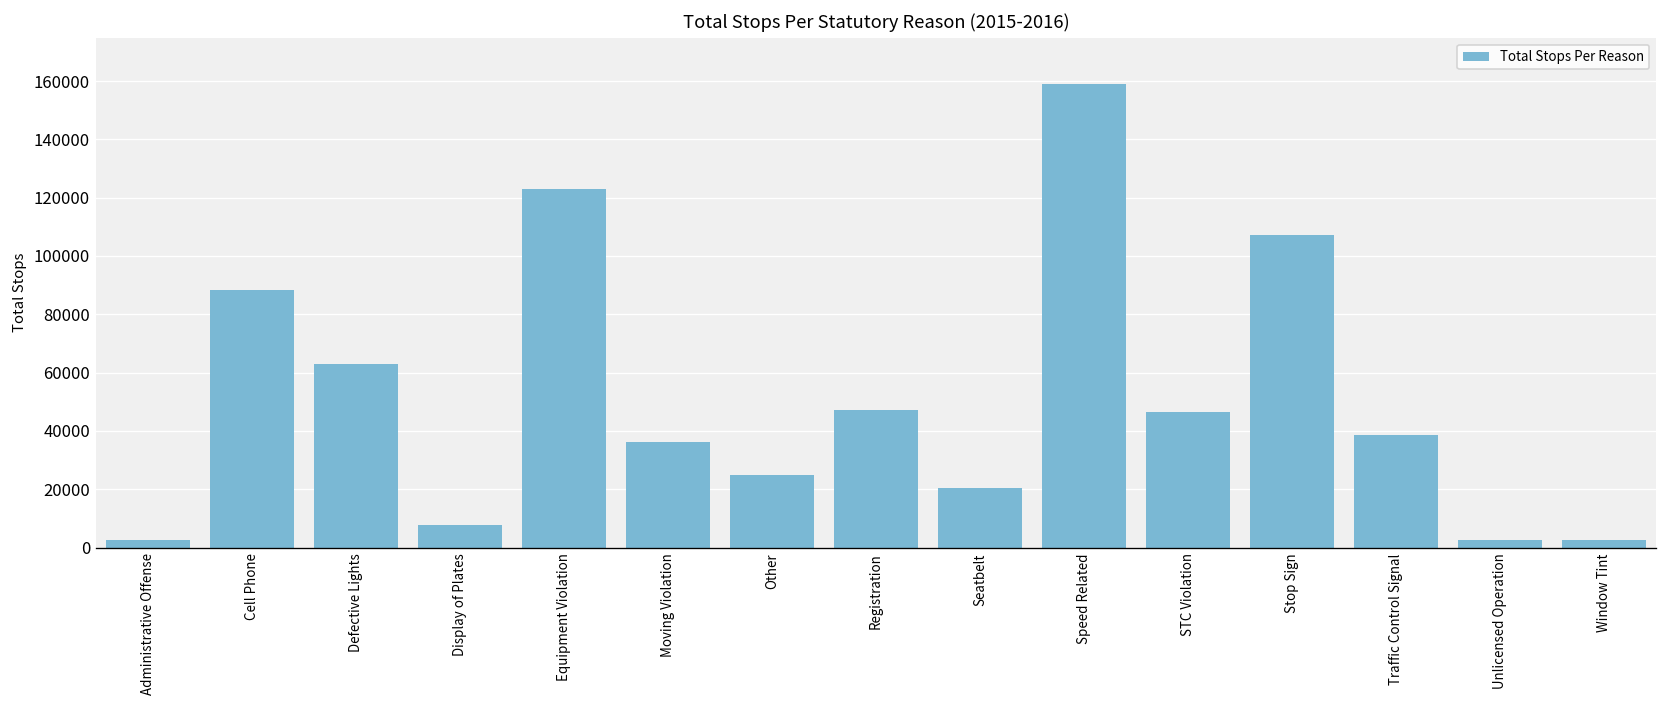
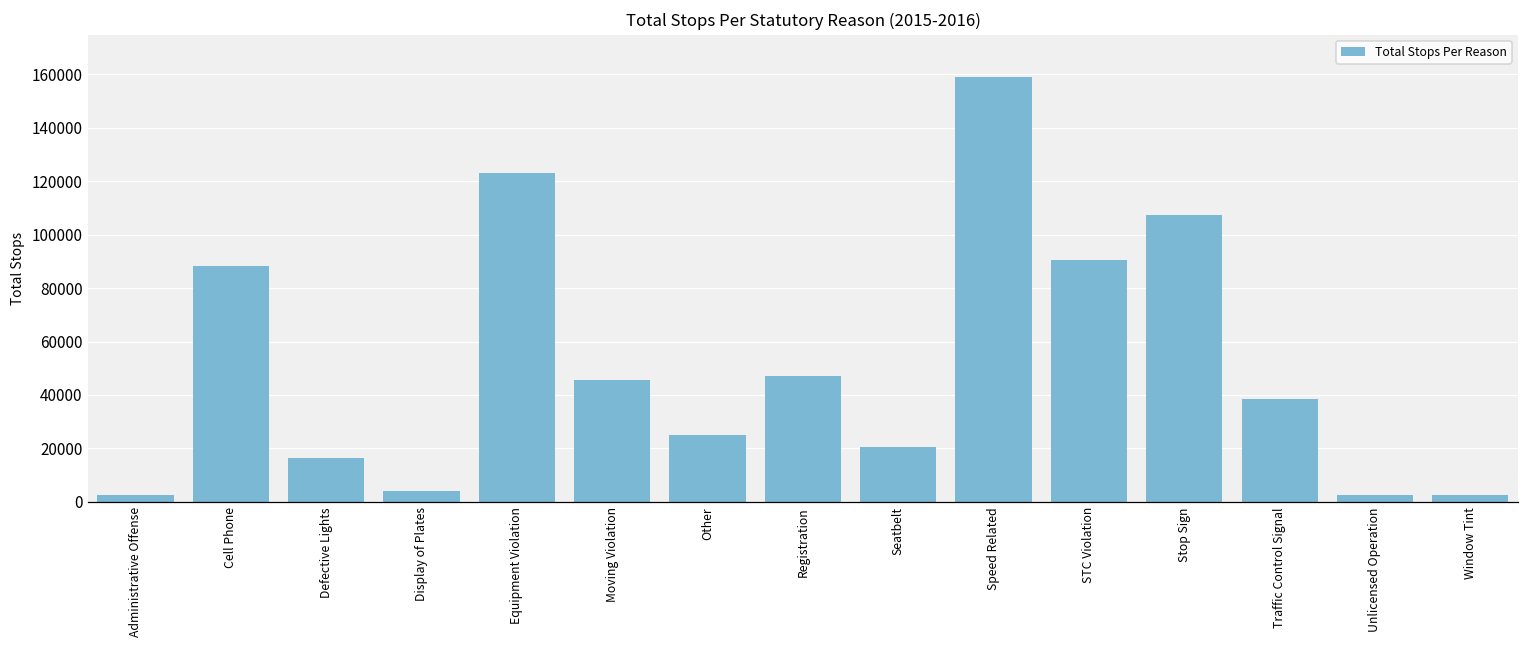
Defective Lights: 63000 -> 17000
Display of Plates: 8000 -> 4000
Moving Violation: 36000 -> 46000
STC Violation: 46000 -> 90000
